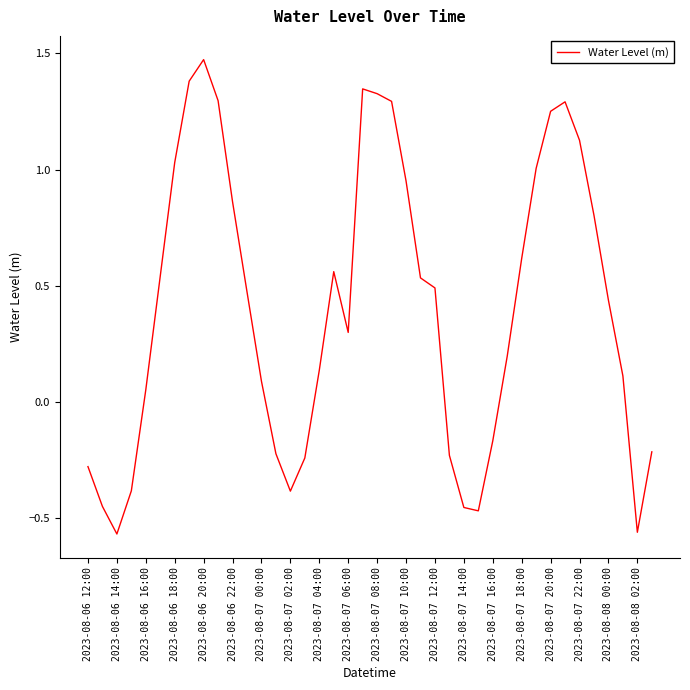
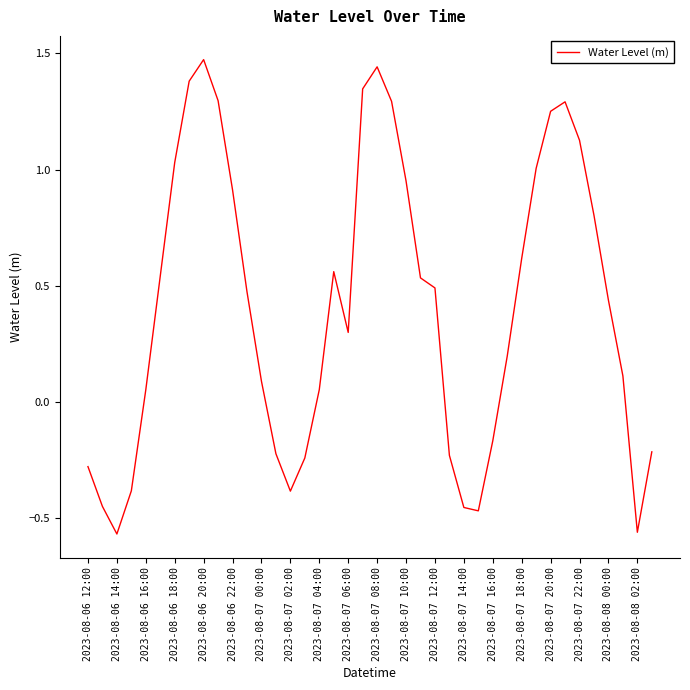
2023-08-06 22:00: 0.86 -> 0.91
2023-08-07 04:00: 0.14 -> 0.05
2023-08-07 08:00: 1.33 -> 1.44
